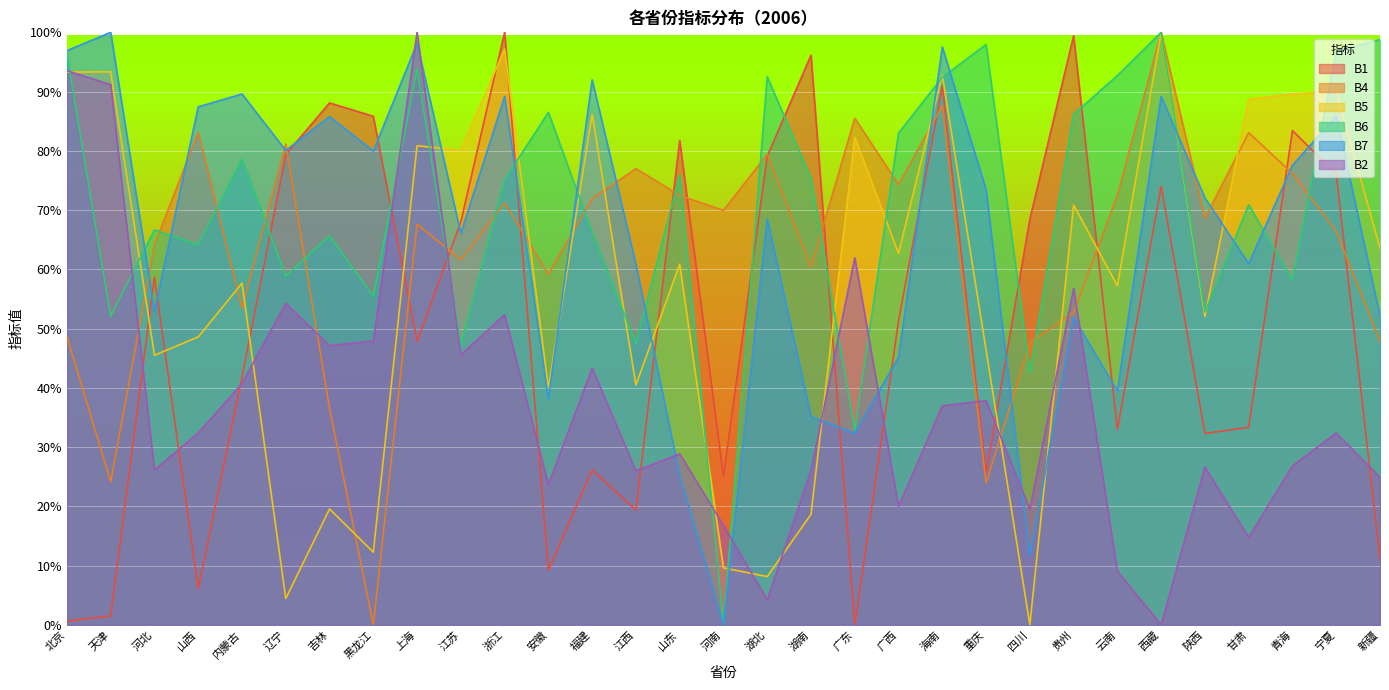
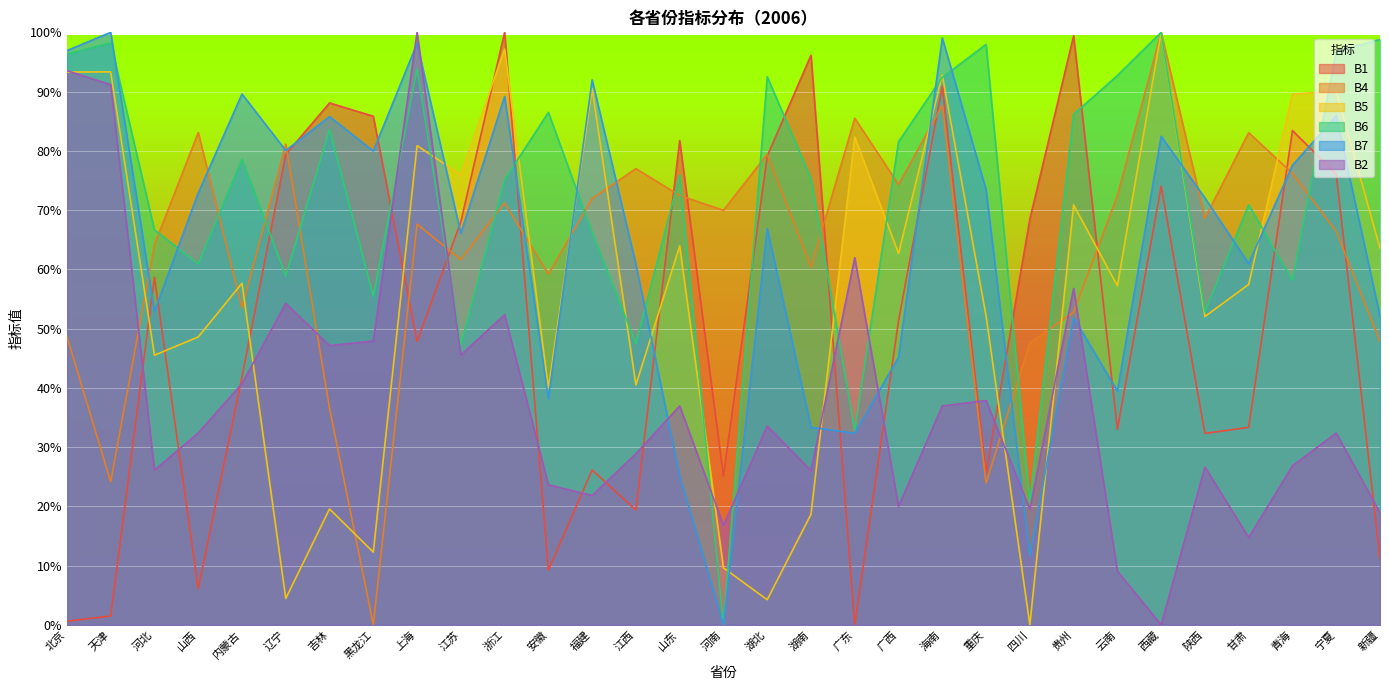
B6, 天津: 52% -> 98%
B6, 山西: 64% -> 61%
B7, 山西: 87% -> 73%
B6, 吉林: 66% -> 84%
B5, 江苏: 80% -> 76%
B5, 福建: 86% -> 90%
B2, 福建: 43% -> 22%
B2, 江西: 26% -> 29%
B5, 山东: 61% -> 64%
B2, 山东: 29% -> 37%
B5, 湖北: 8% -> 4%
B7, 湖北: 69% -> 67%
B2, 湖北: 4% -> 34%
B7, 湖南: 35% -> 33%
B6, 广西: 83% -> 82%
B7, 海南: 98% -> 99%
B5, 重庆: 46% -> 52%
B6, 四川: 43% -> 21%
B7, 西藏: 89% -> 82%
B5, 甘肃: 89% -> 57%
B2, 新疆: 25% -> 19%
